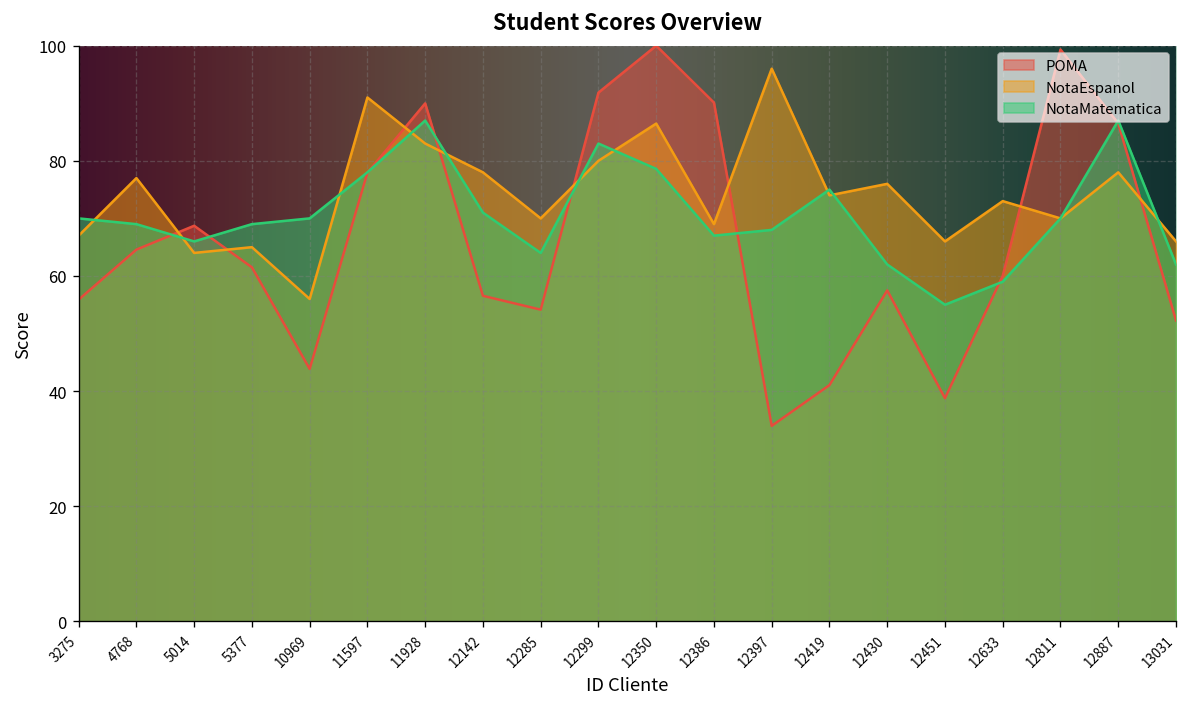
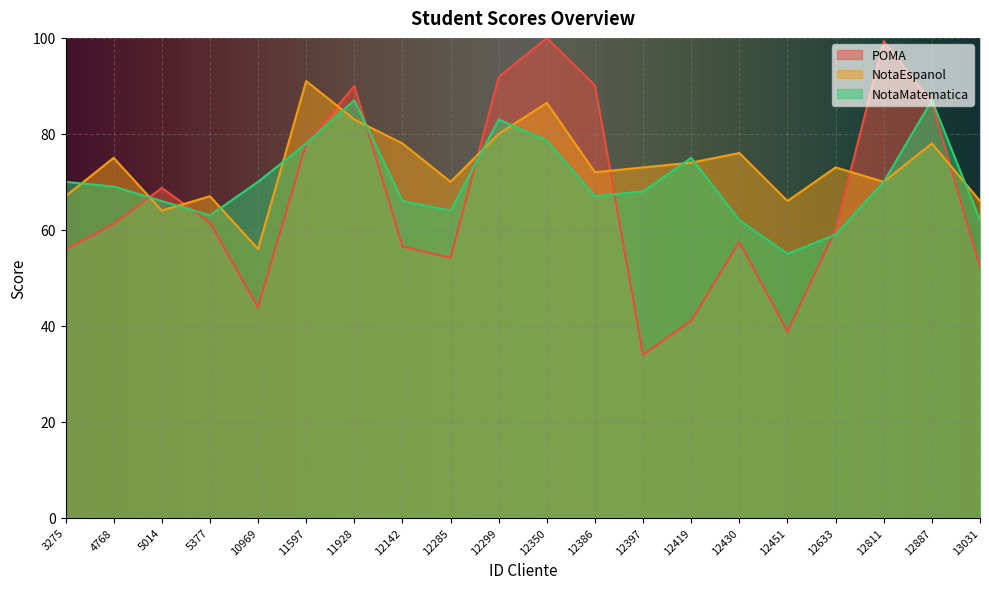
POMA, 4768: 65 -> 61
NotaEspanol, 4768: 77 -> 75
NotaEspanol, 5377: 65 -> 67
NotaMatematica, 5377: 69 -> 63
NotaMatematica, 12142: 71 -> 66
NotaEspanol, 12386: 69 -> 72
NotaEspanol, 12397: 96 -> 73
